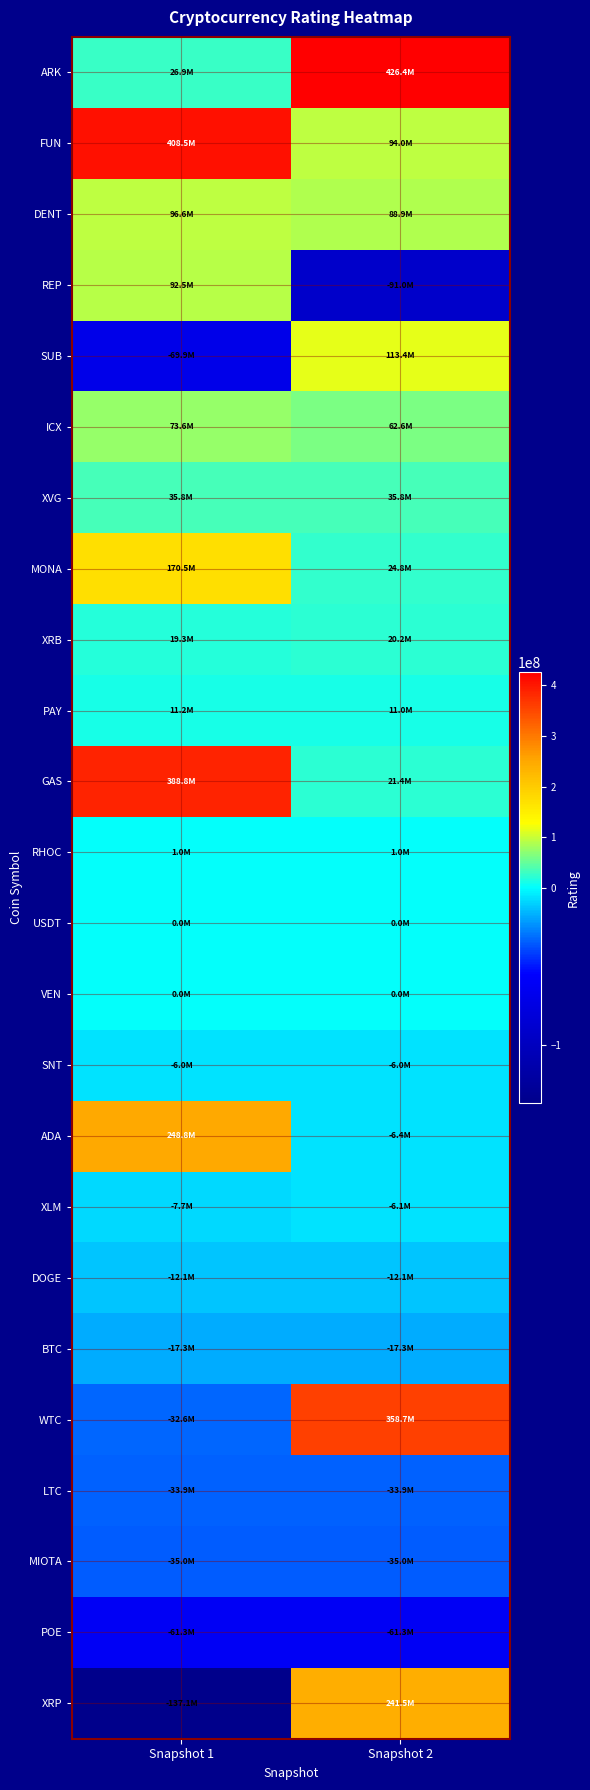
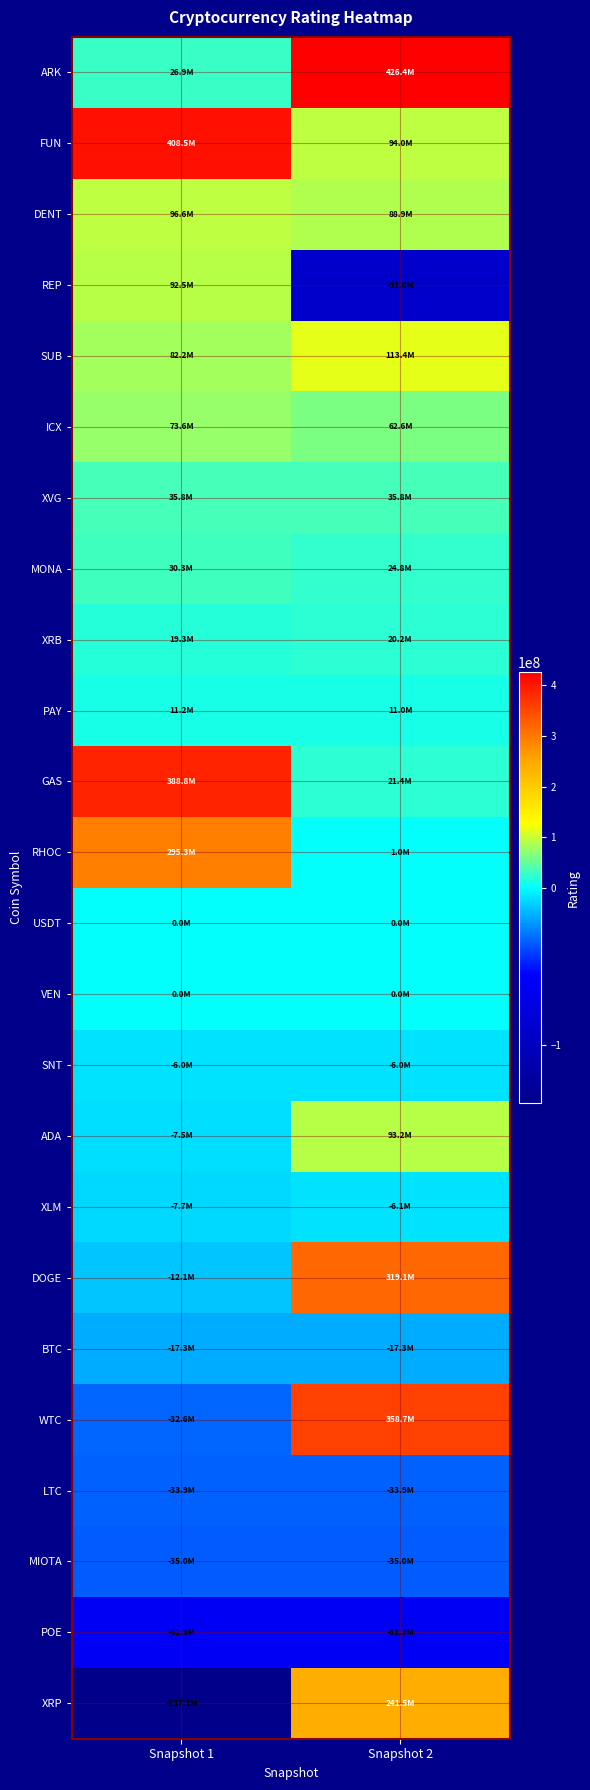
SUB, Snapshot 1: -69.9M -> 82.2M
MONA, Snapshot 1: 170.5M -> 30.3M
RHOC, Snapshot 1: 1.0M -> 295.3M
ADA, Snapshot 1: 248.8M -> -7.5M
ADA, Snapshot 2: -6.4M -> 93.2M
DOGE, Snapshot 2: -12.1M -> 319.1M
